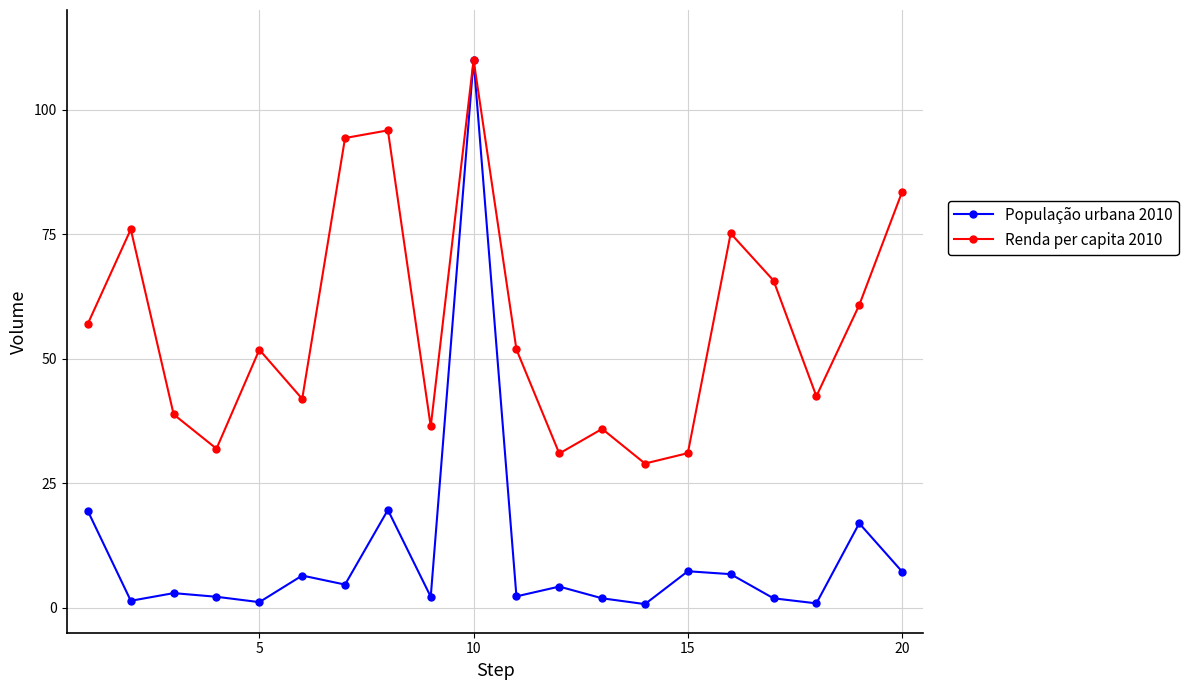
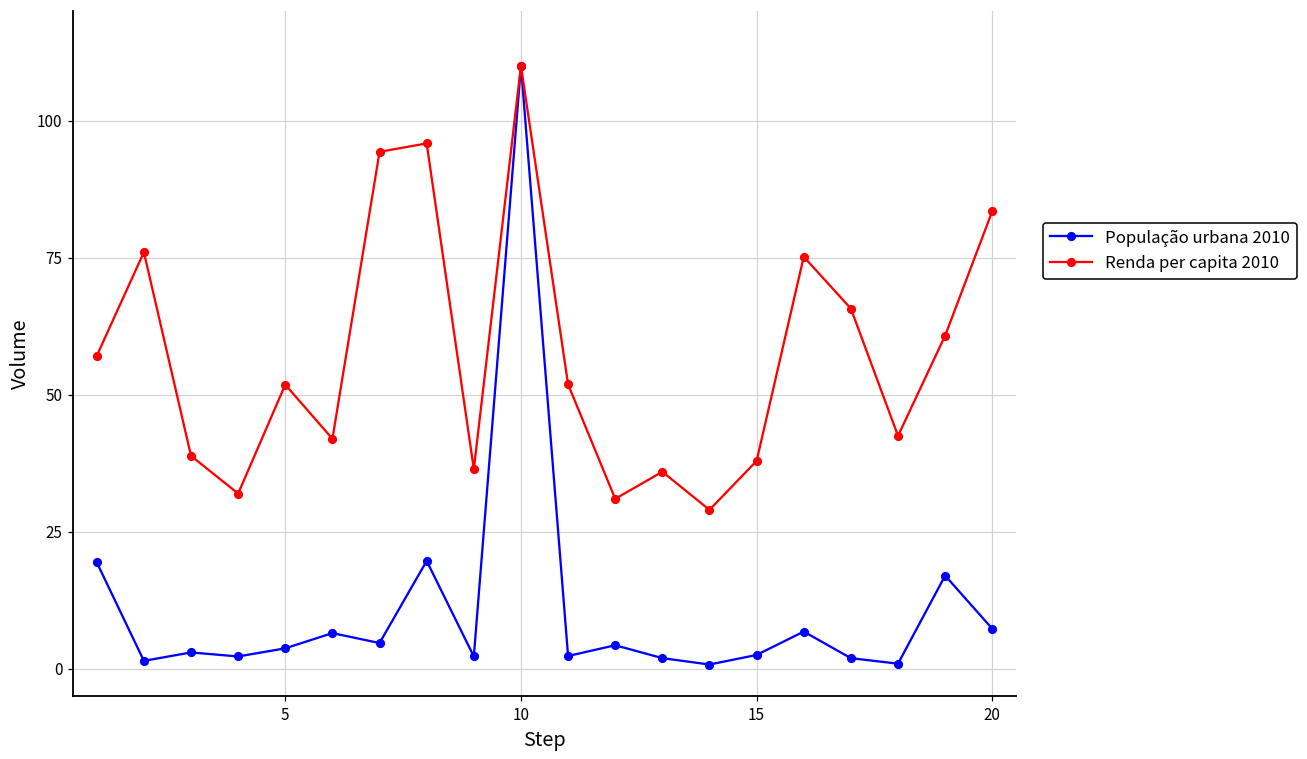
População urbana 2010, 5: 1 -> 4
População urbana 2010, 15: 7 -> 2
Renda per capita 2010, 15: 31 -> 38
